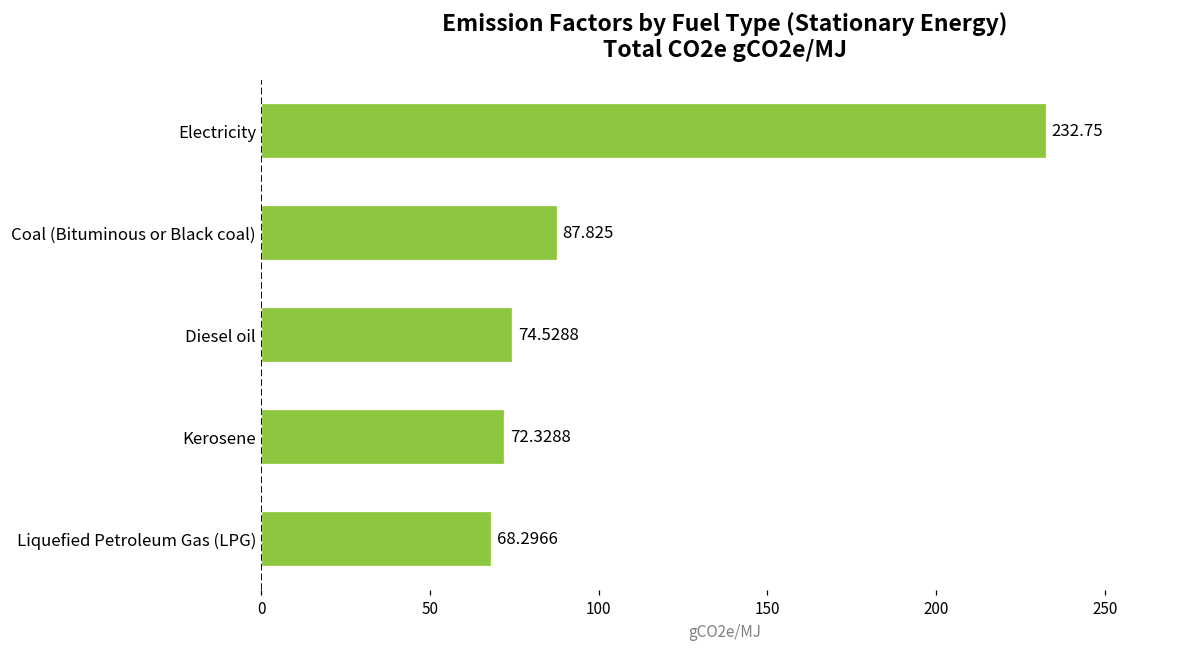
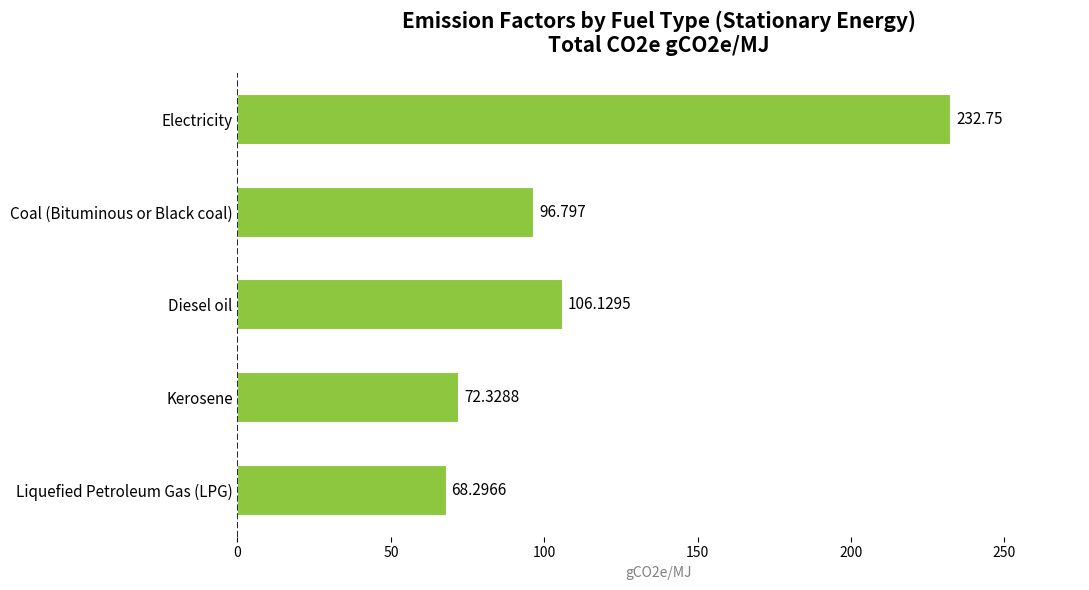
Coal (Bituminous or Black coal): 87.825 -> 96.797
Diesel oil: 74.5288 -> 106.1295
